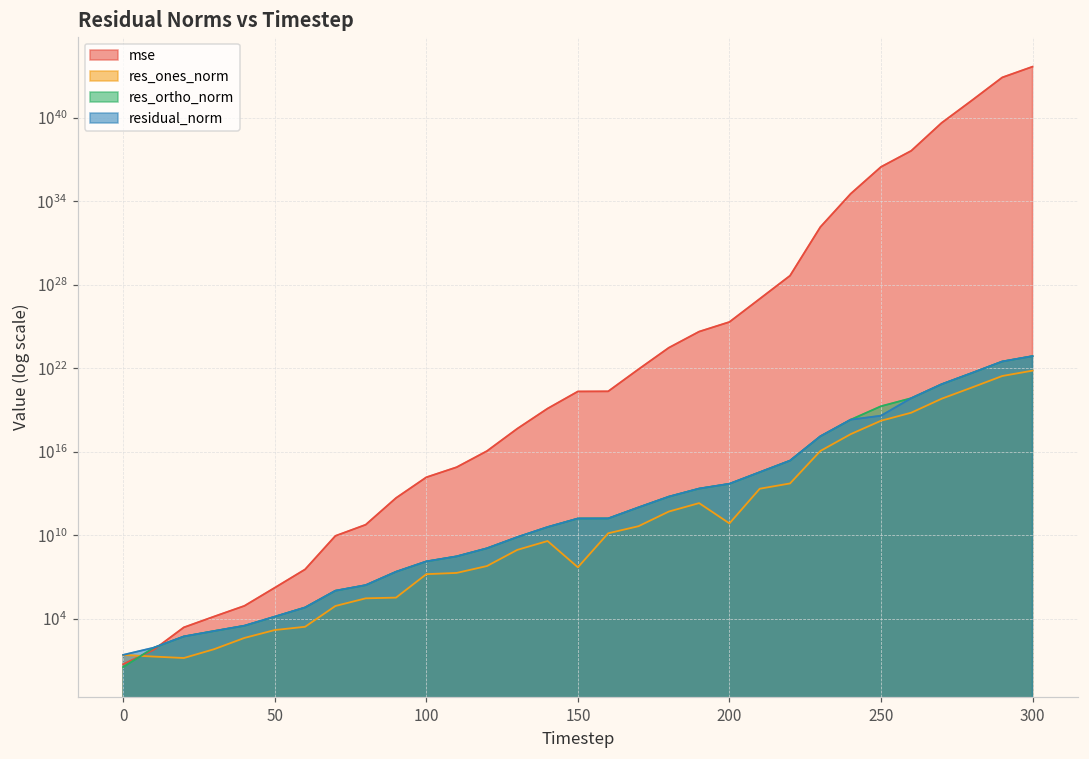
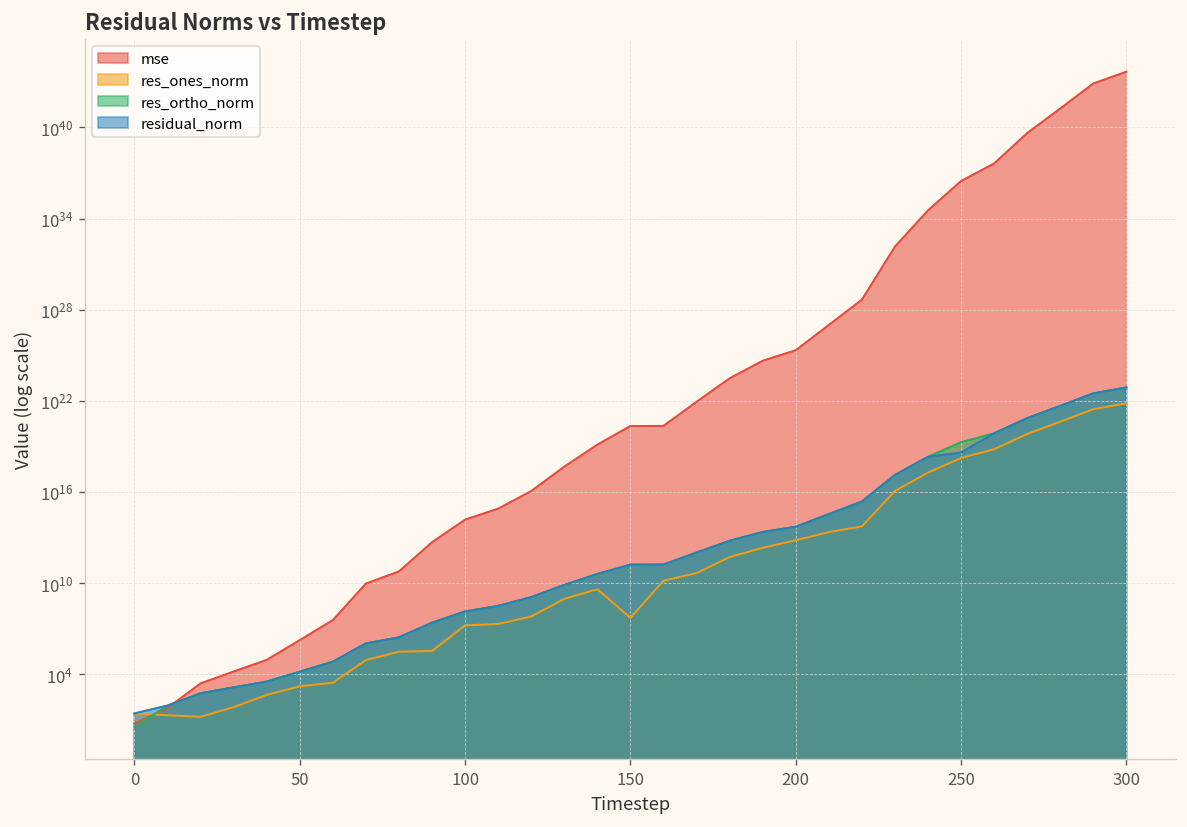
res_ones_norm, 200: 100000000000 -> 10000000000000
